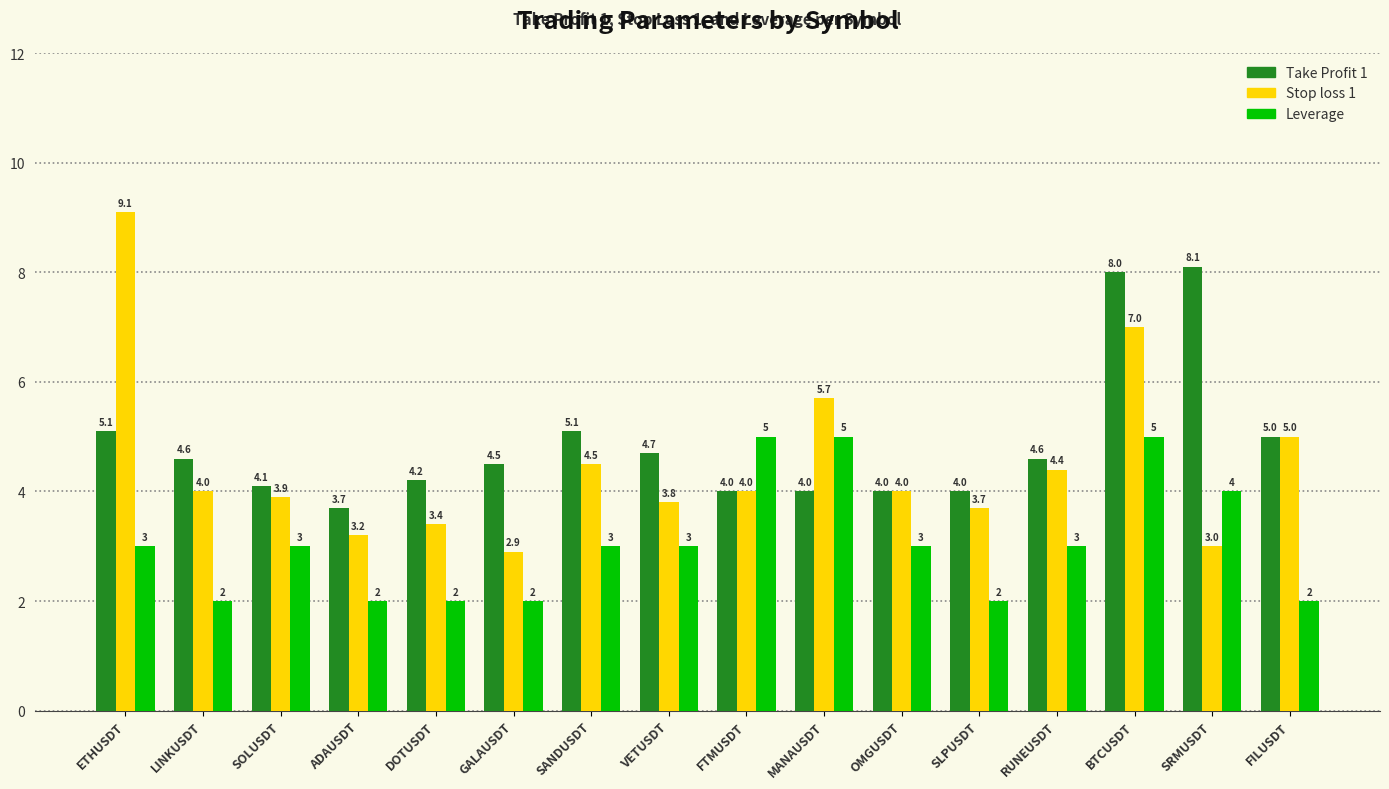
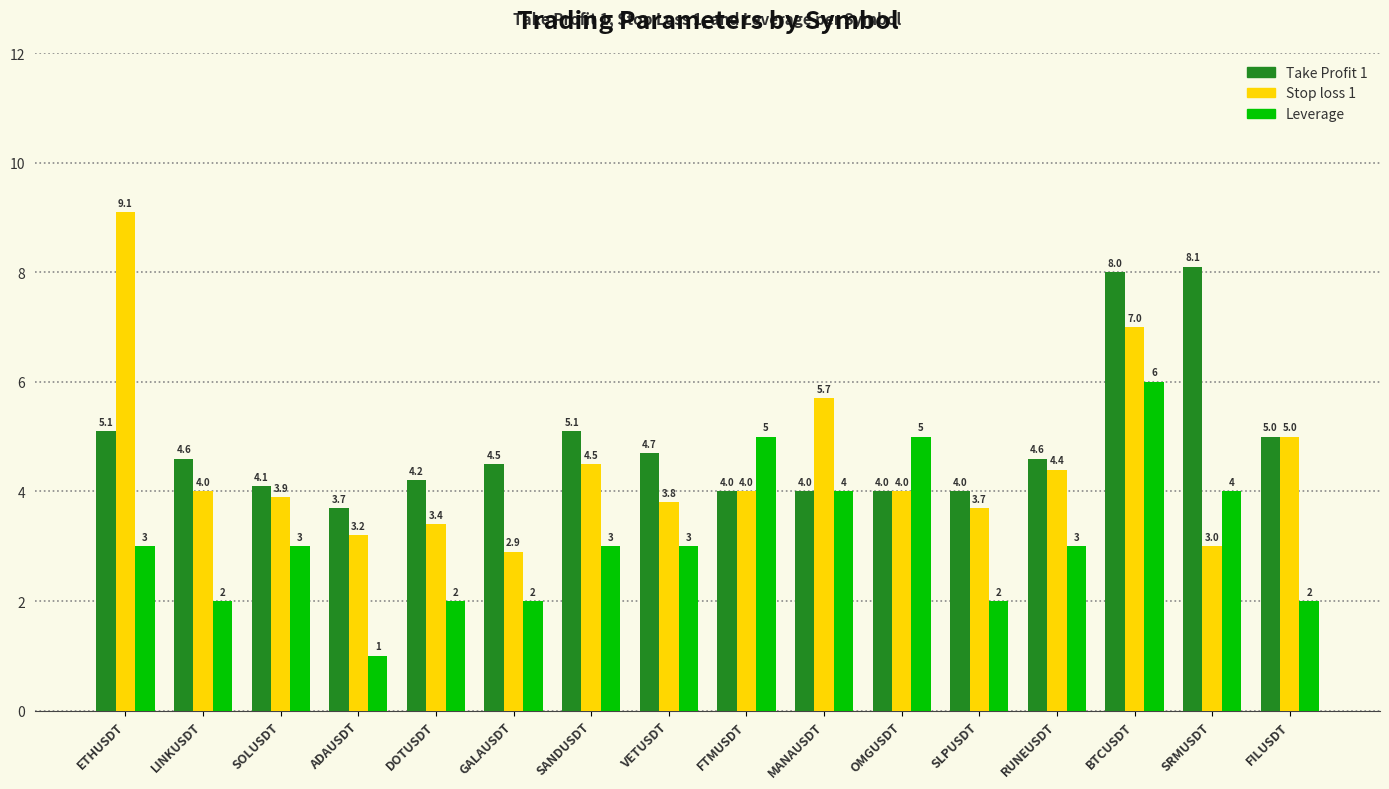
Leverage, ADAUSDT: 2 -> 1
Leverage, MANAUSDT: 5 -> 4
Leverage, OMGUSDT: 3 -> 5
Leverage, BTCUSDT: 5 -> 6
